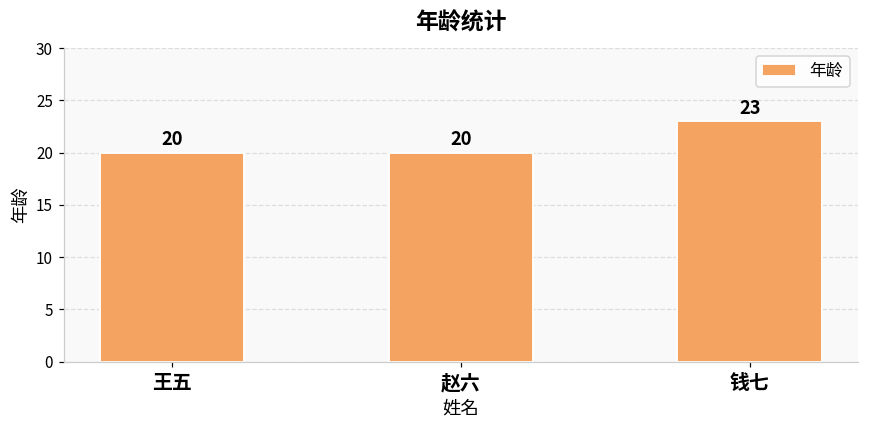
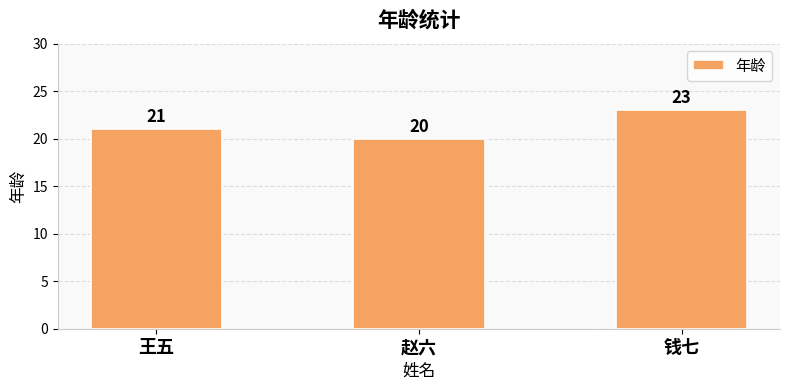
王五: 20 -> 21
